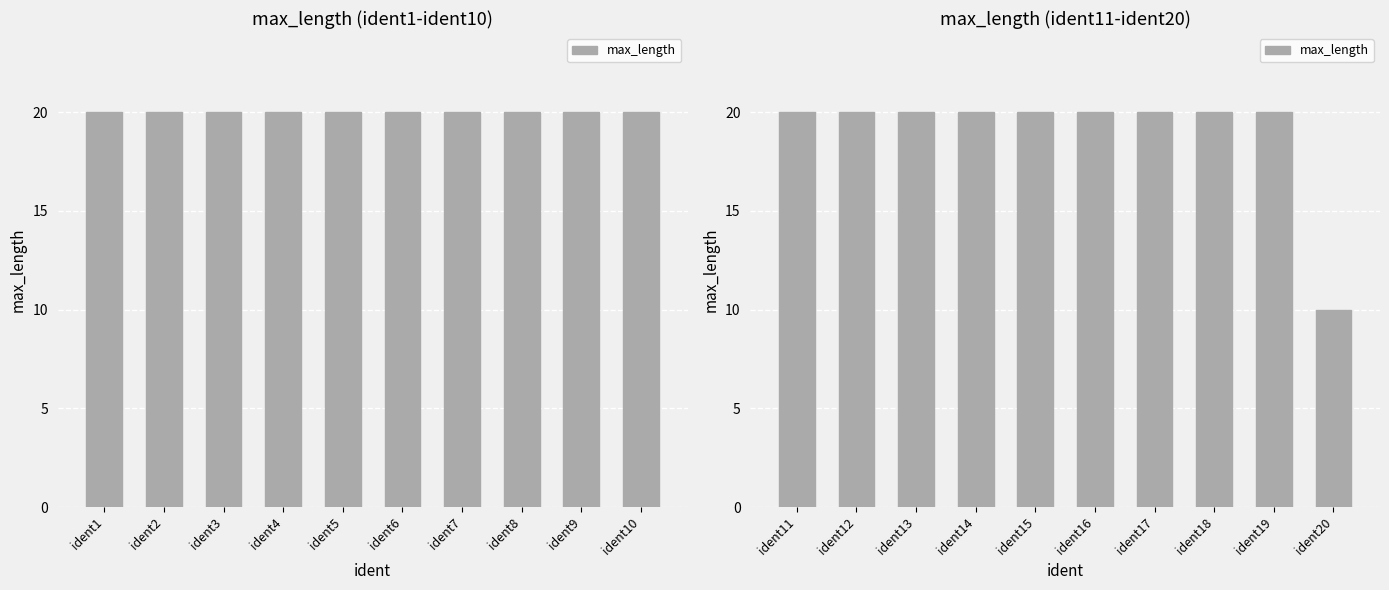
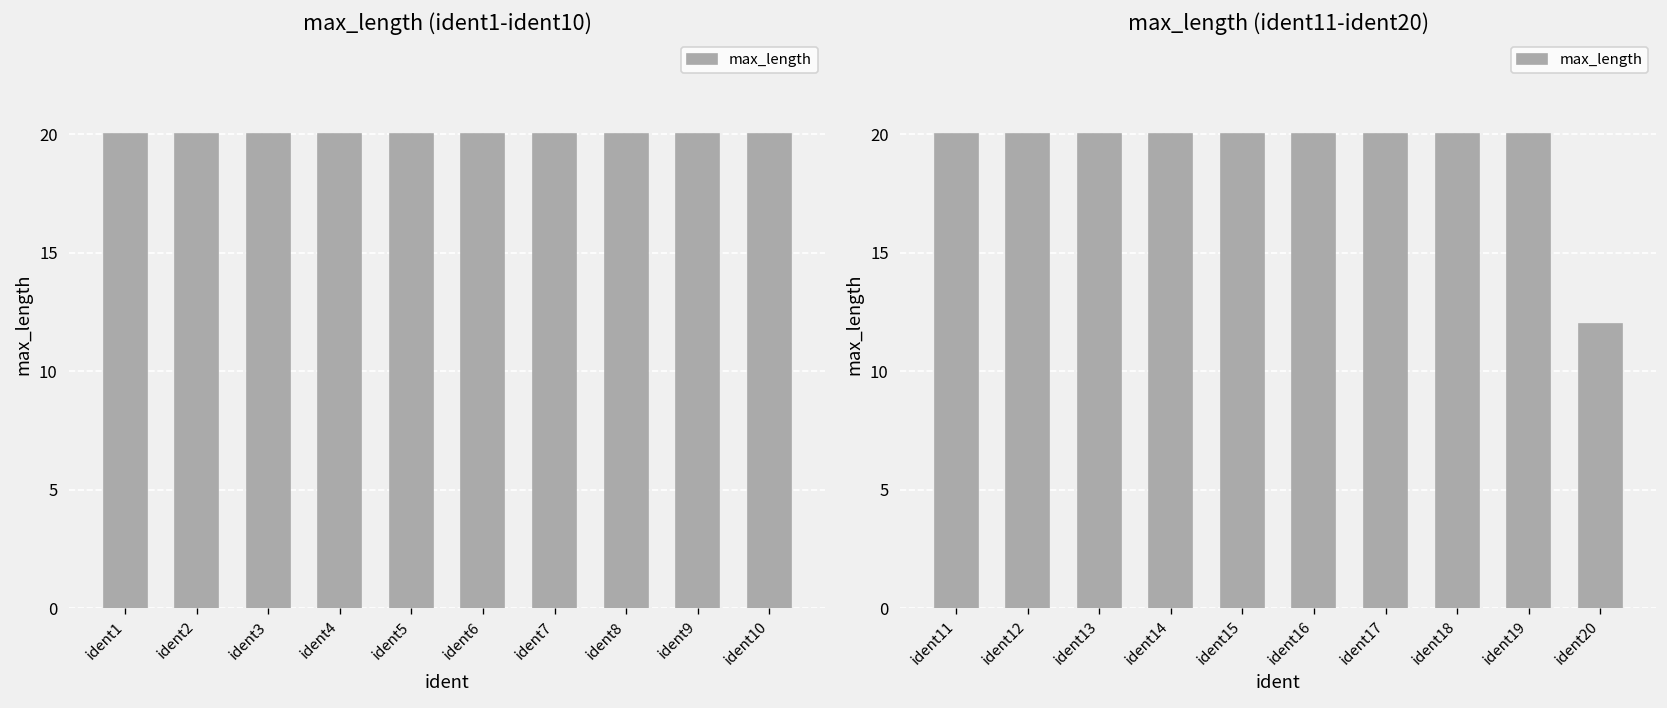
max_length (ident11-ident20), ident20: 10 -> 12
